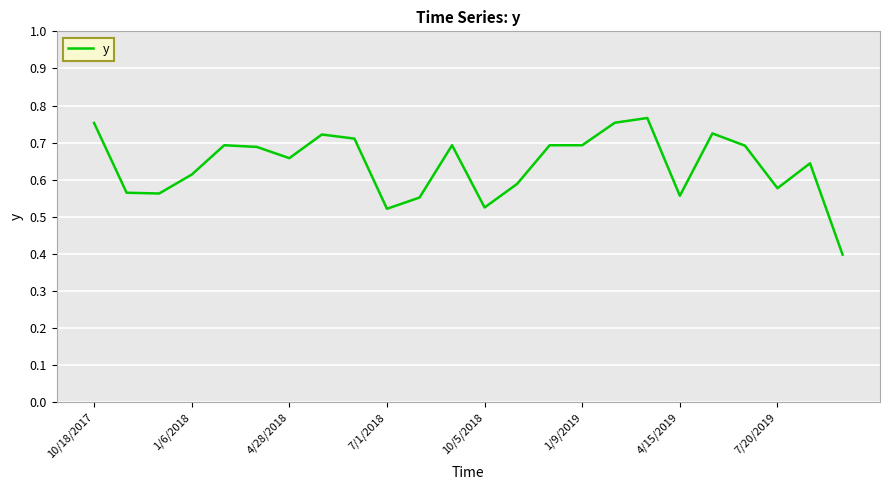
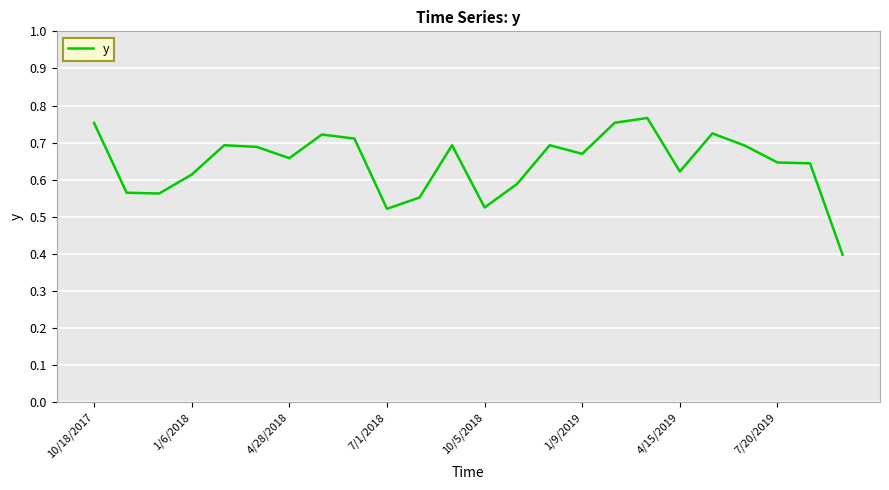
1/9/2019: 0.69 -> 0.67
4/15/2019: 0.56 -> 0.62
7/20/2019: 0.58 -> 0.65
